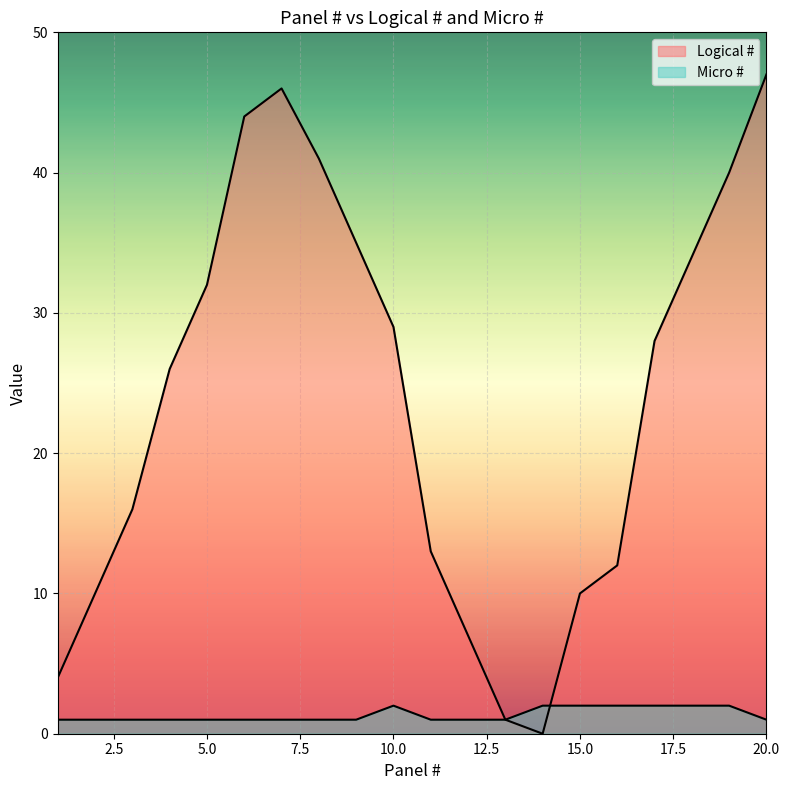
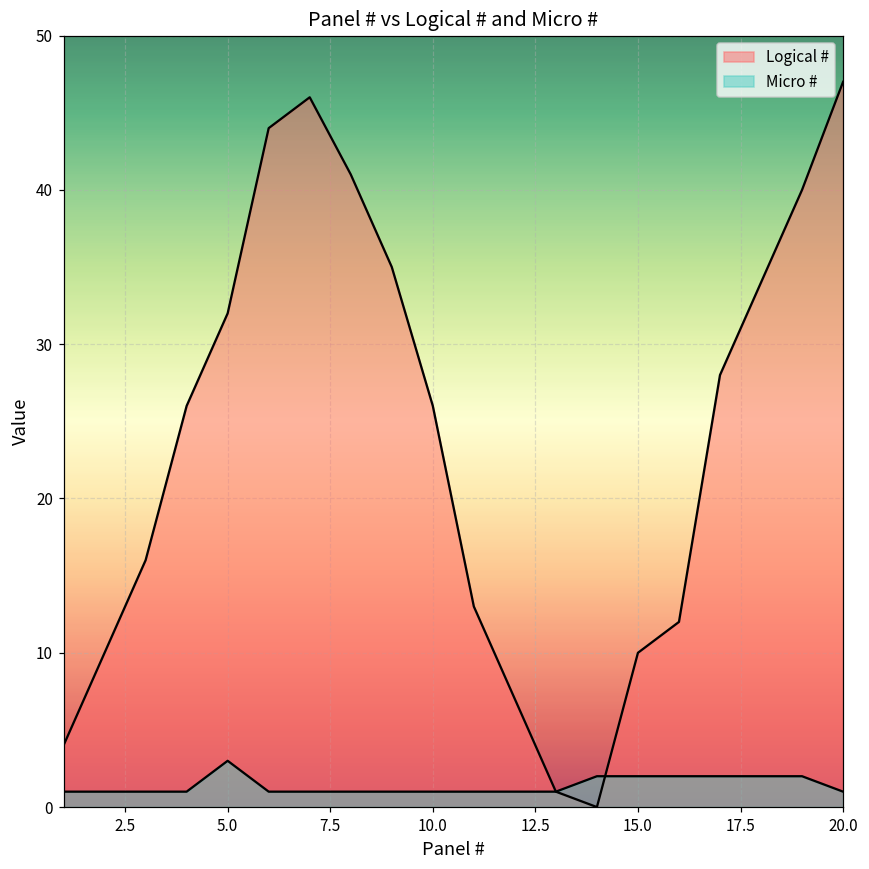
Micro #, 5.0: 1 -> 3
Logical #, 10.0: 29 -> 26
Micro #, 10.0: 2 -> 1
